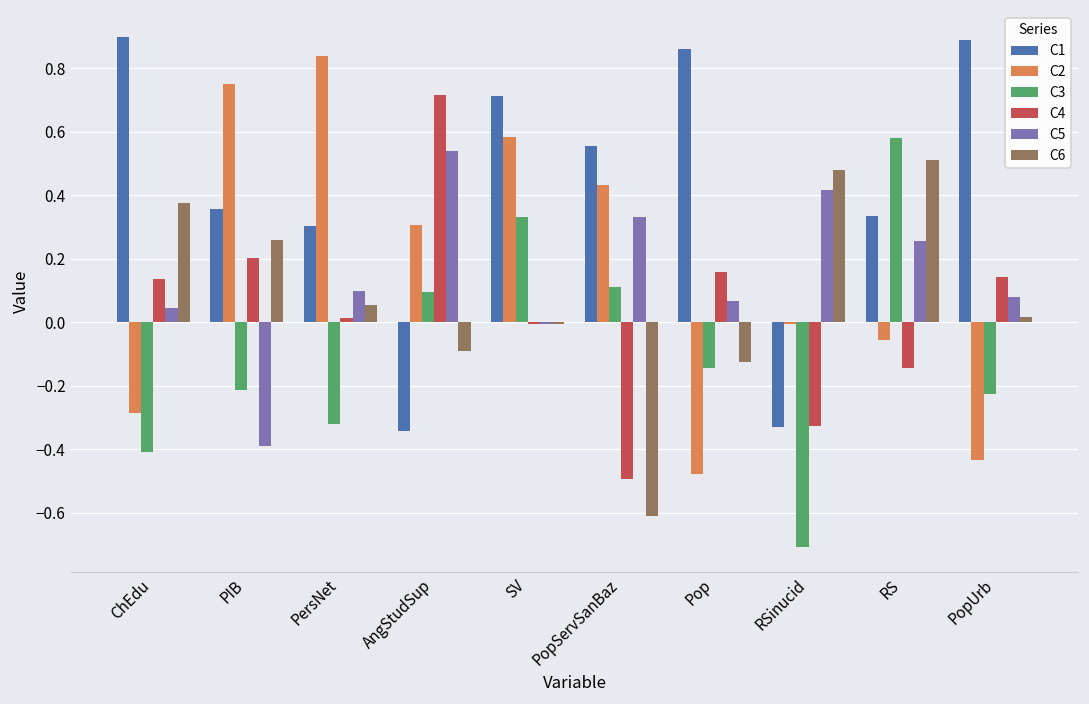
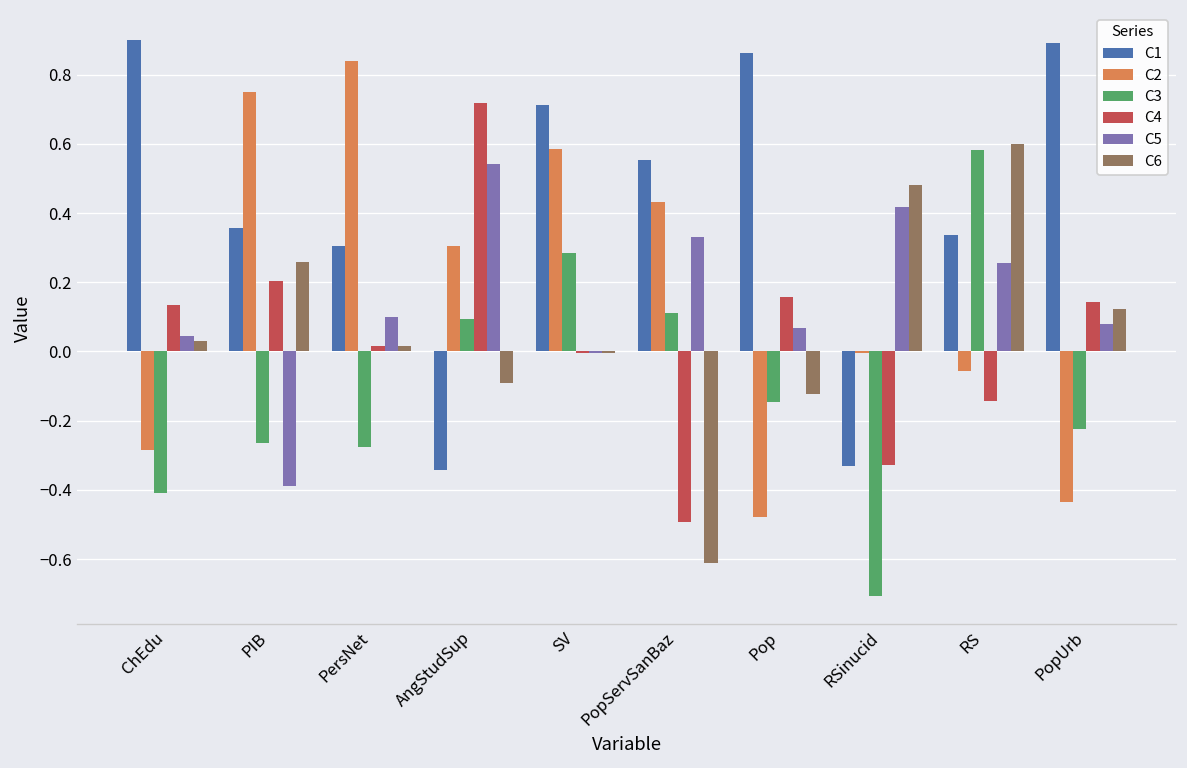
C6, ChEdu: 0.38 -> 0.03
C3, PIB: -0.22 -> -0.27
C3, PersNet: -0.32 -> -0.27
C6, PersNet: 0.06 -> 0.01
C3, SV: 0.33 -> 0.28
C6, RS: 0.51 -> 0.60
C6, PopUrb: 0.02 -> 0.12
